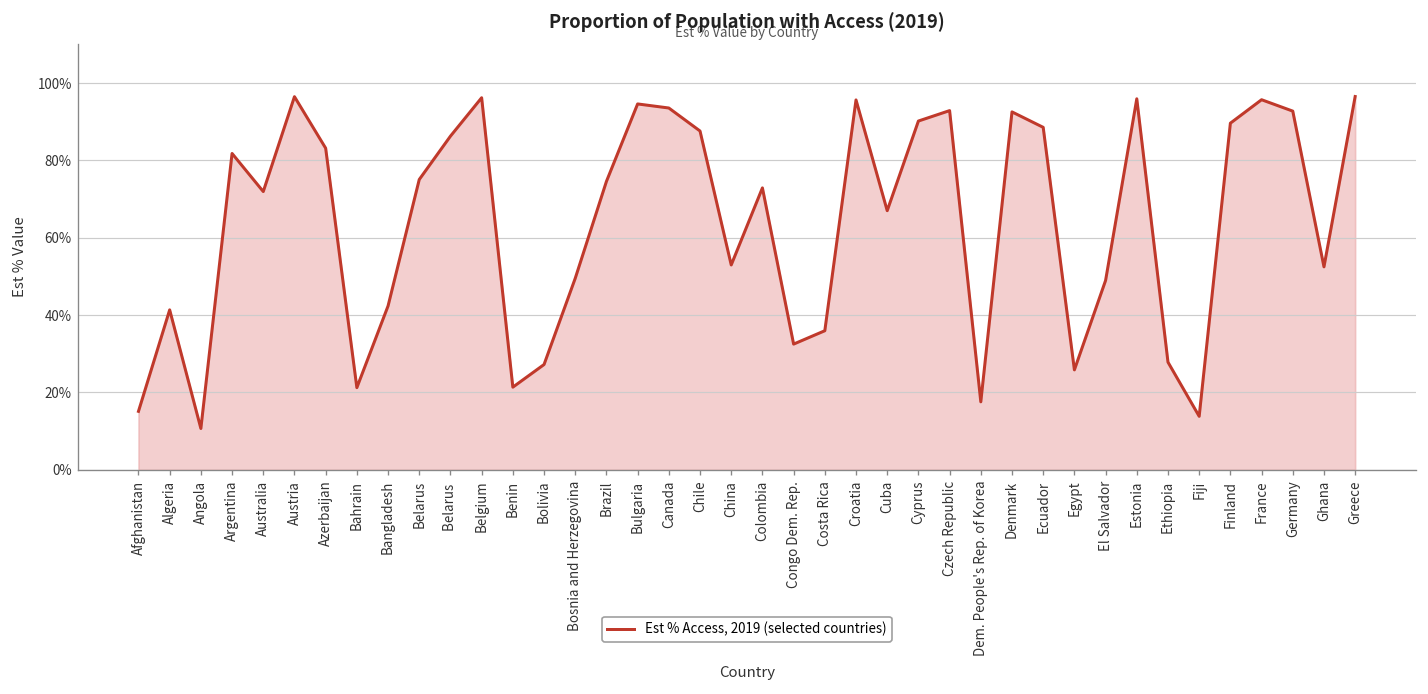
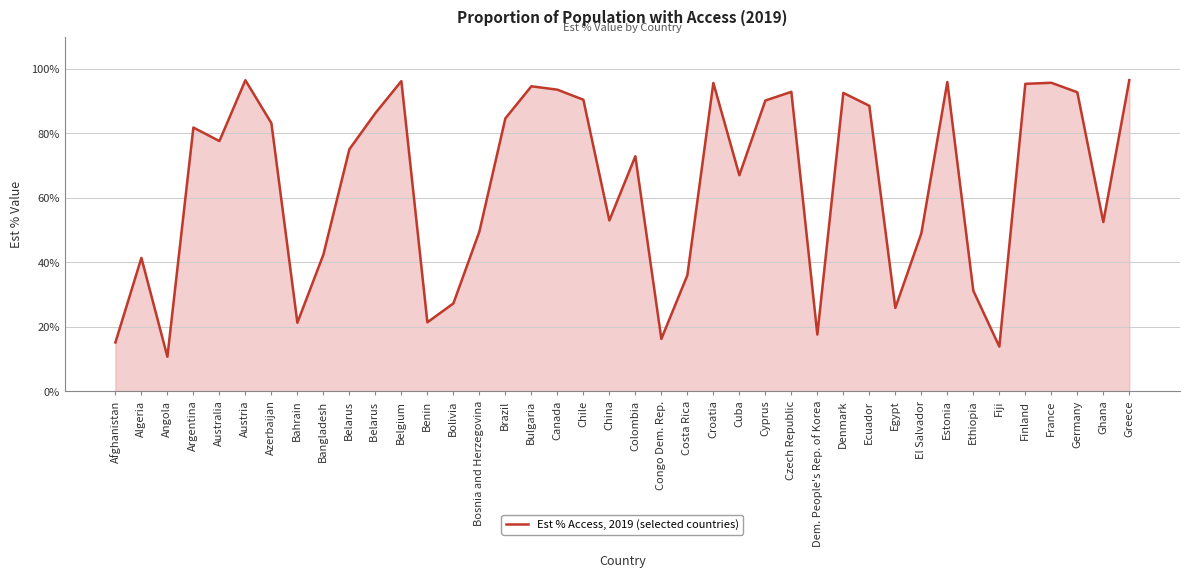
Australia: 72% -> 78%
Brazil: 75% -> 85%
Chile: 88% -> 90%
Congo Dem. Rep.: 32% -> 16%
Ethiopia: 28% -> 31%
Finland: 90% -> 95%
